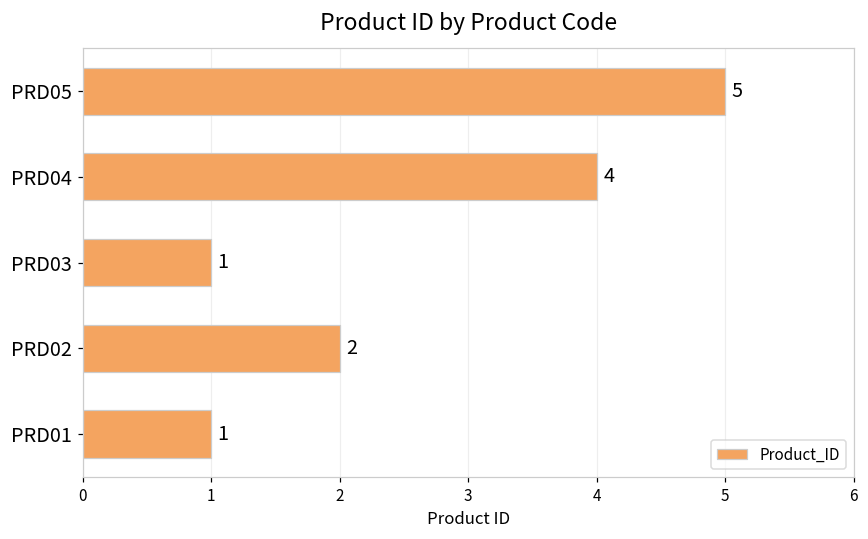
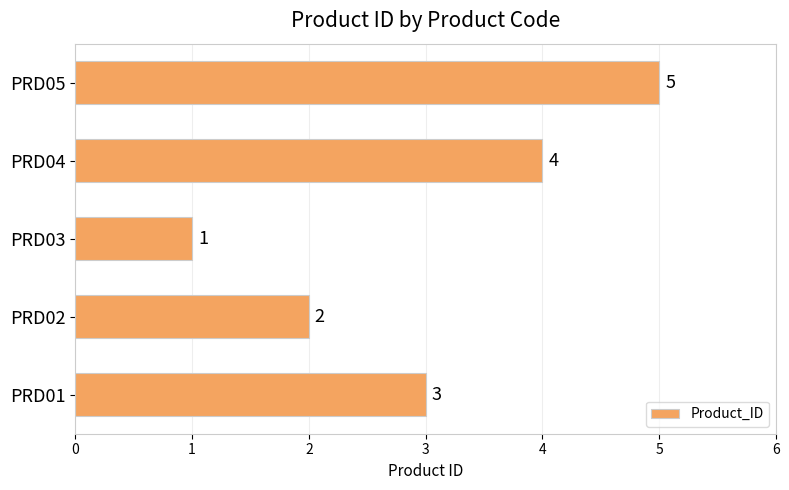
PRD01: 1 -> 3
